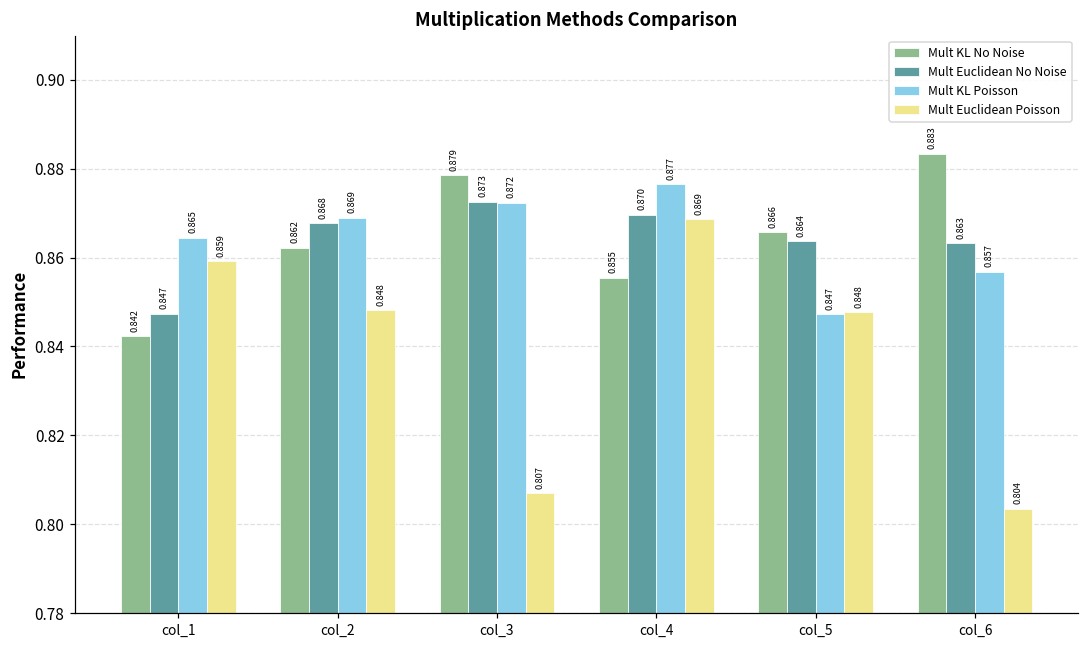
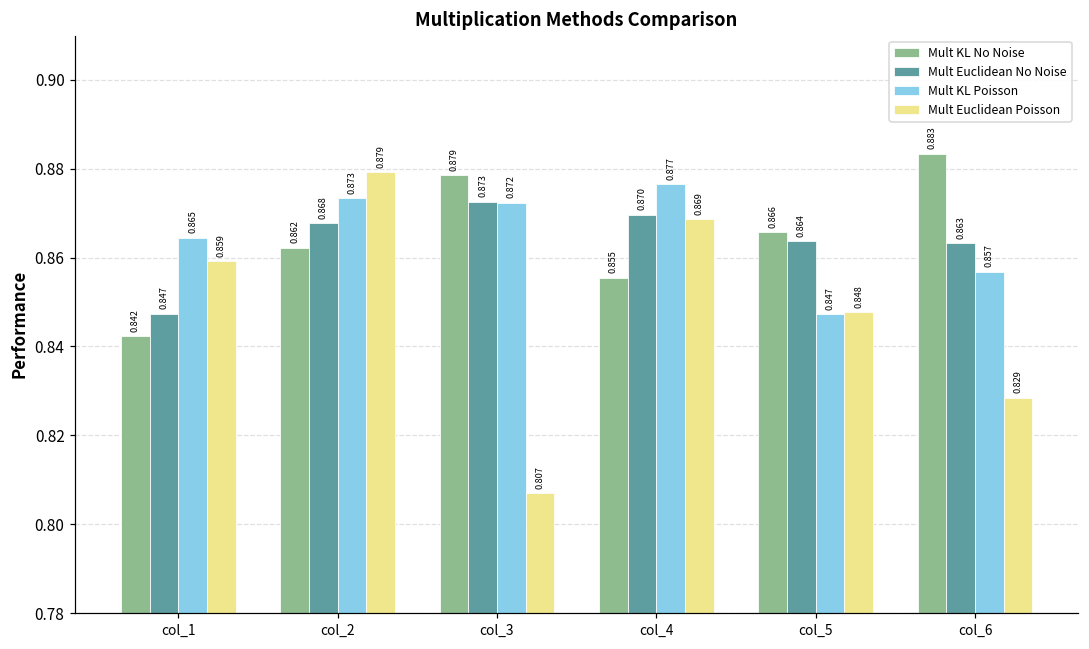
Mult KL Poisson, col_2: 0.869 -> 0.873
Mult Euclidean Poisson, col_2: 0.848 -> 0.879
Mult Euclidean Poisson, col_6: 0.804 -> 0.829
